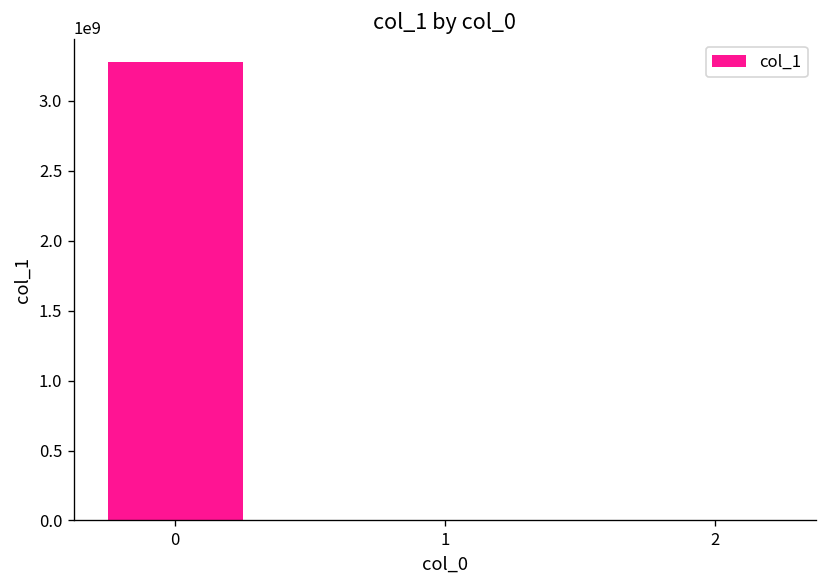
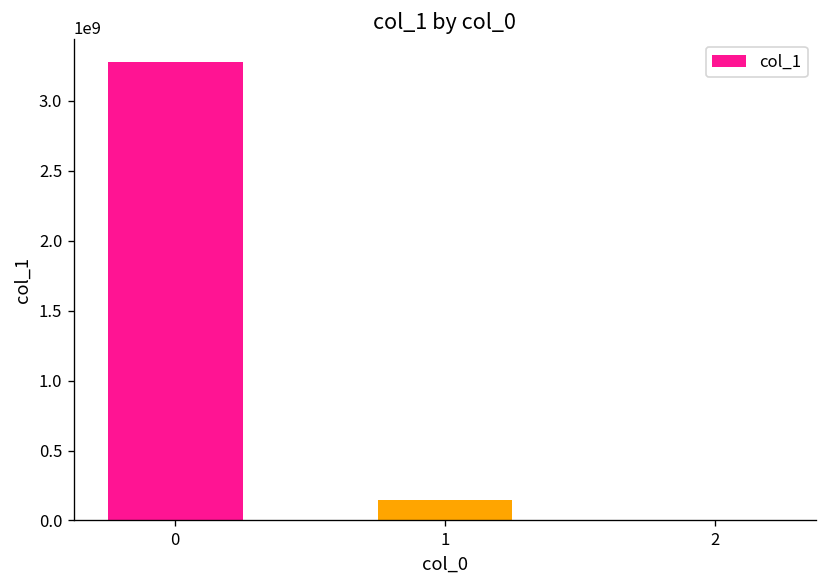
1: 0 -> 150000000
